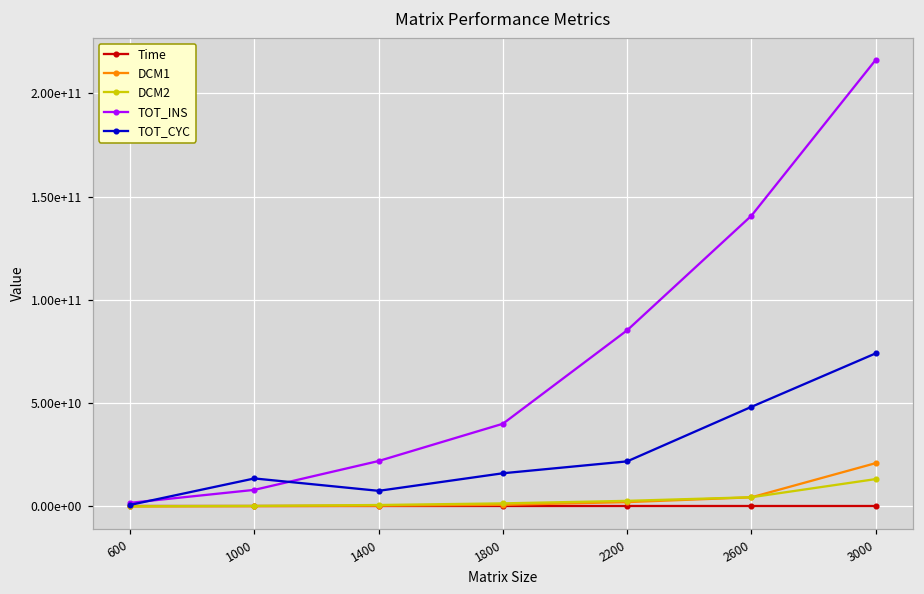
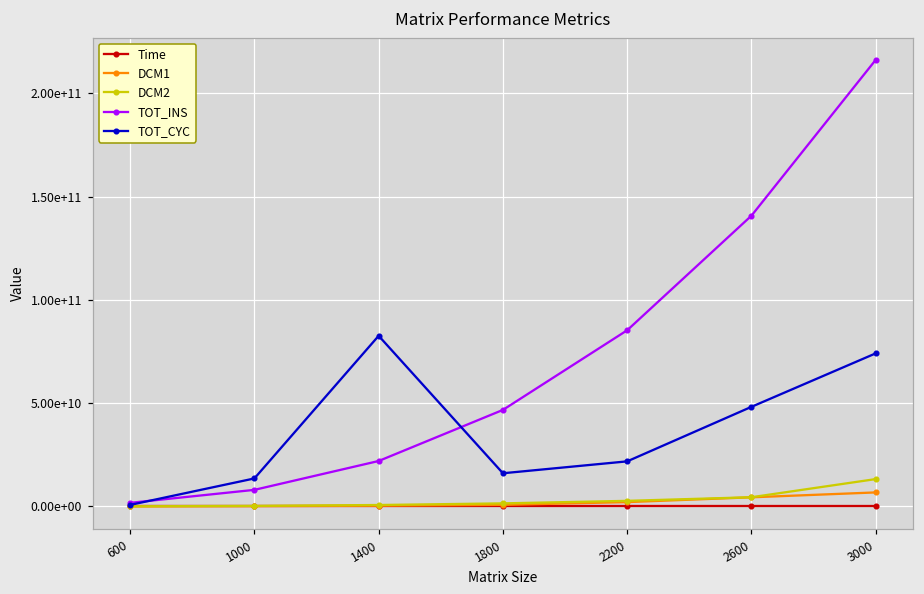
TOT_CYC, 1400: 8000000000 -> 83000000000
TOT_INS, 1800: 40000000000 -> 47000000000
DCM1, 3000: 21000000000 -> 7000000000
